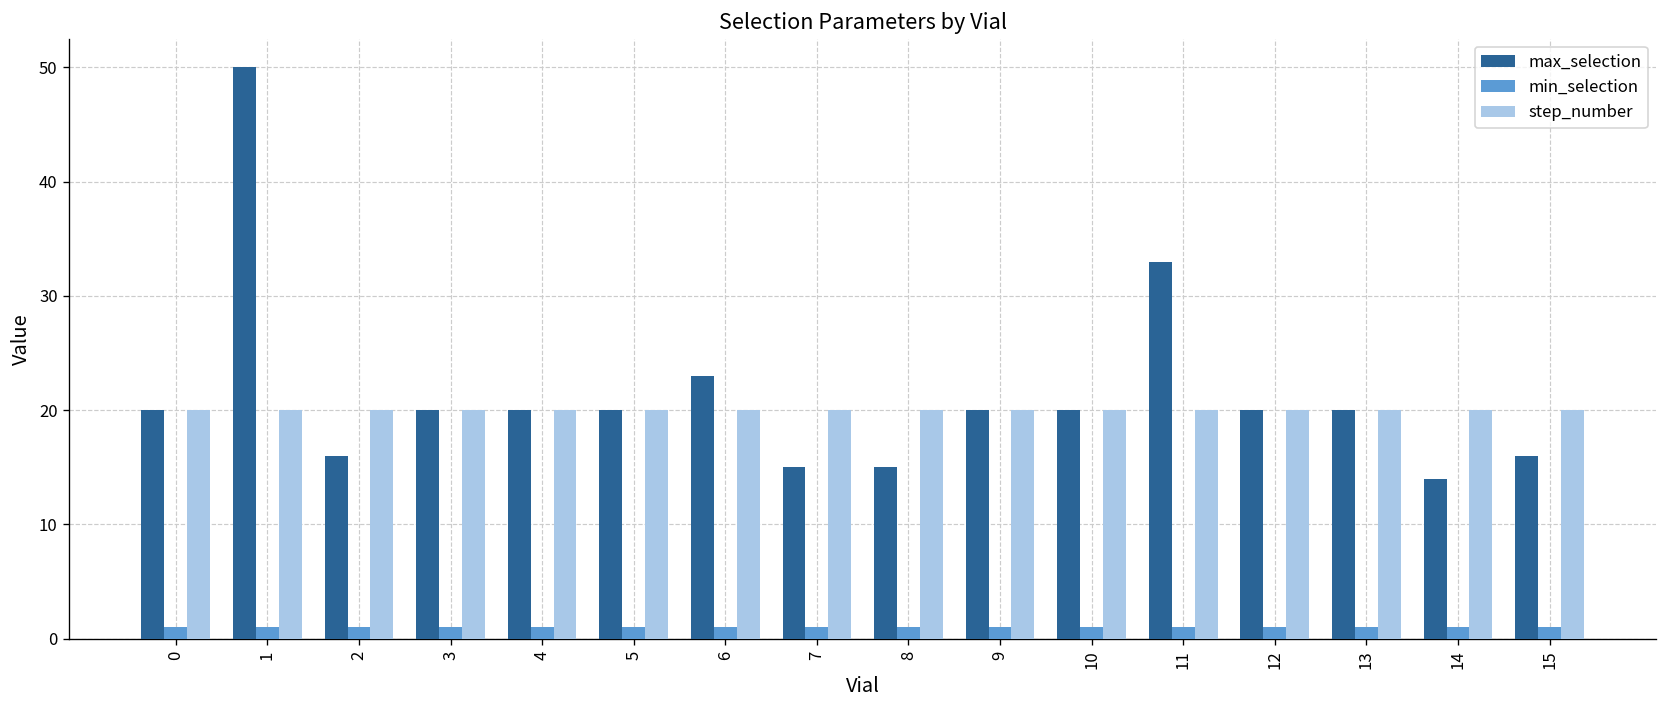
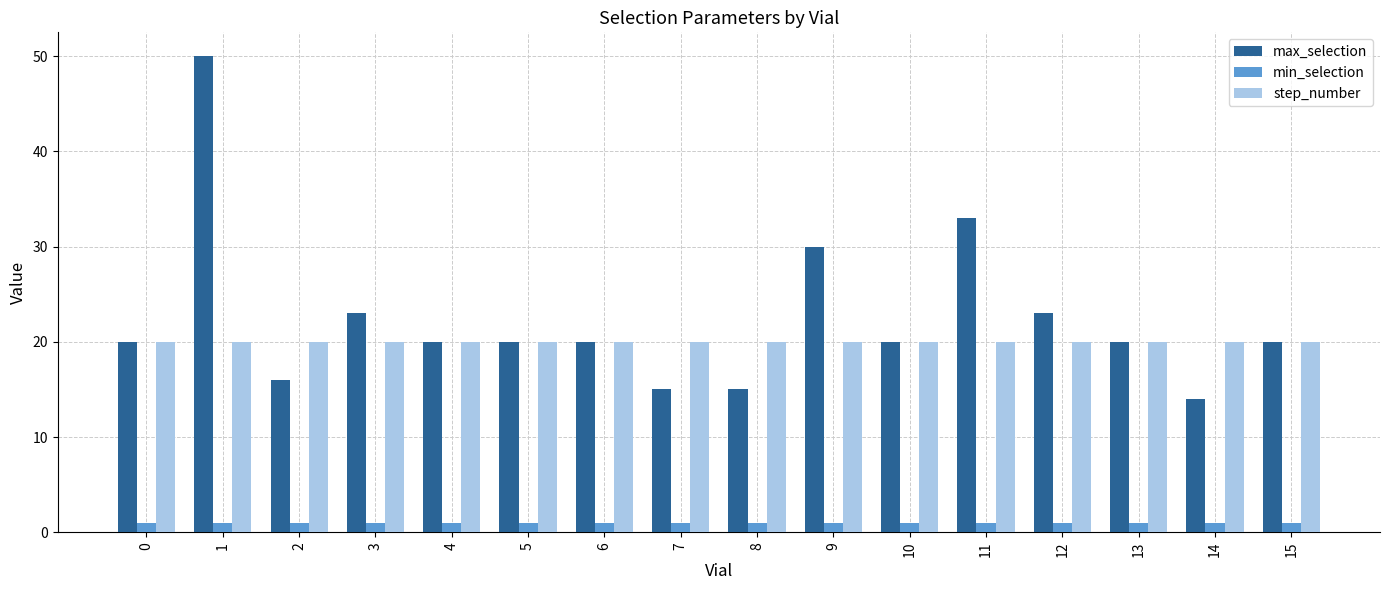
max_selection, 3: 20 -> 23
max_selection, 6: 23 -> 20
max_selection, 9: 20 -> 30
max_selection, 12: 20 -> 23
max_selection, 15: 16 -> 20
